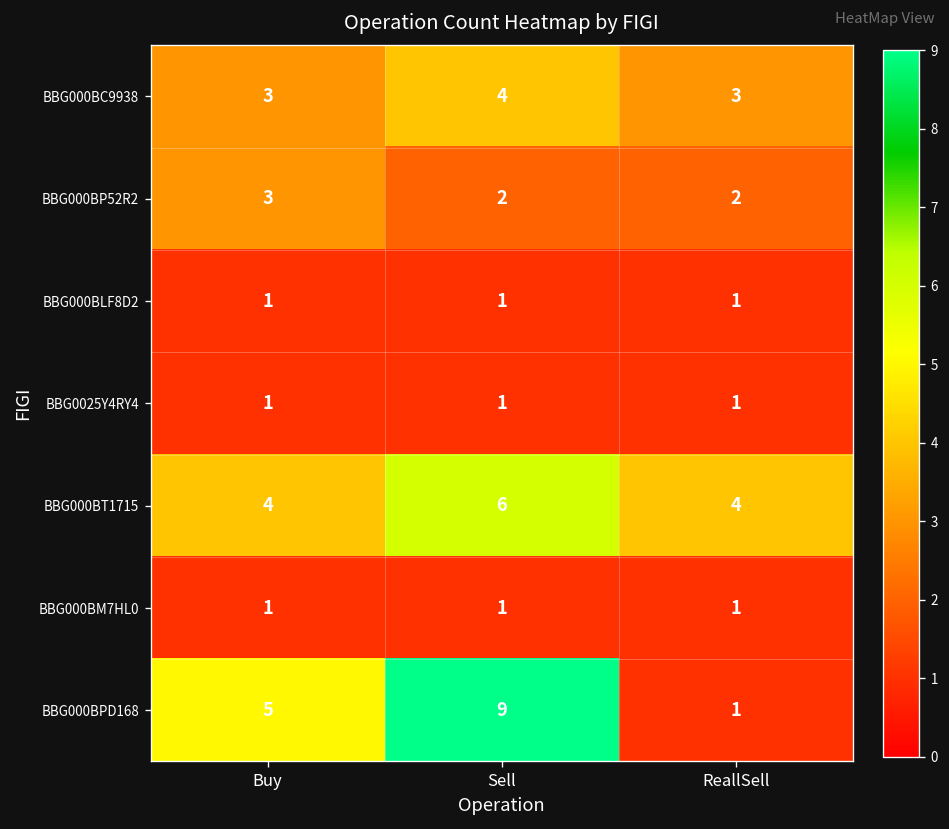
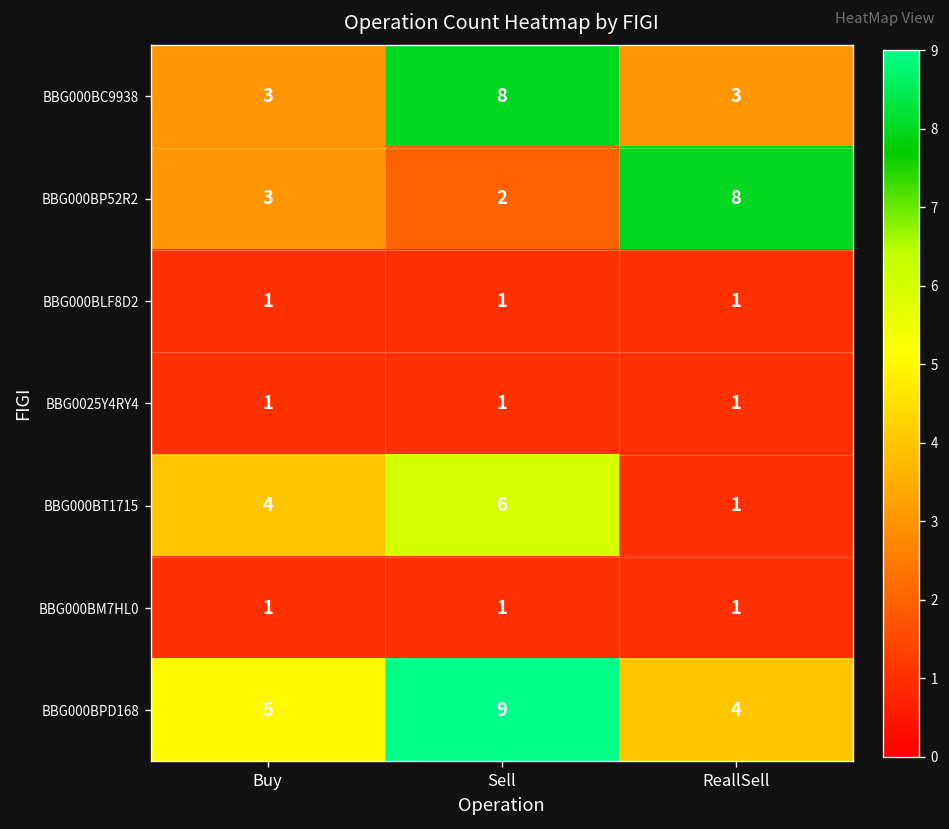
BBG000BC9938, Sell: 4 -> 8
BBG000BP52R2, ReallSell: 2 -> 8
BBG000BT1715, ReallSell: 4 -> 1
BBG000BPD168, ReallSell: 1 -> 4
